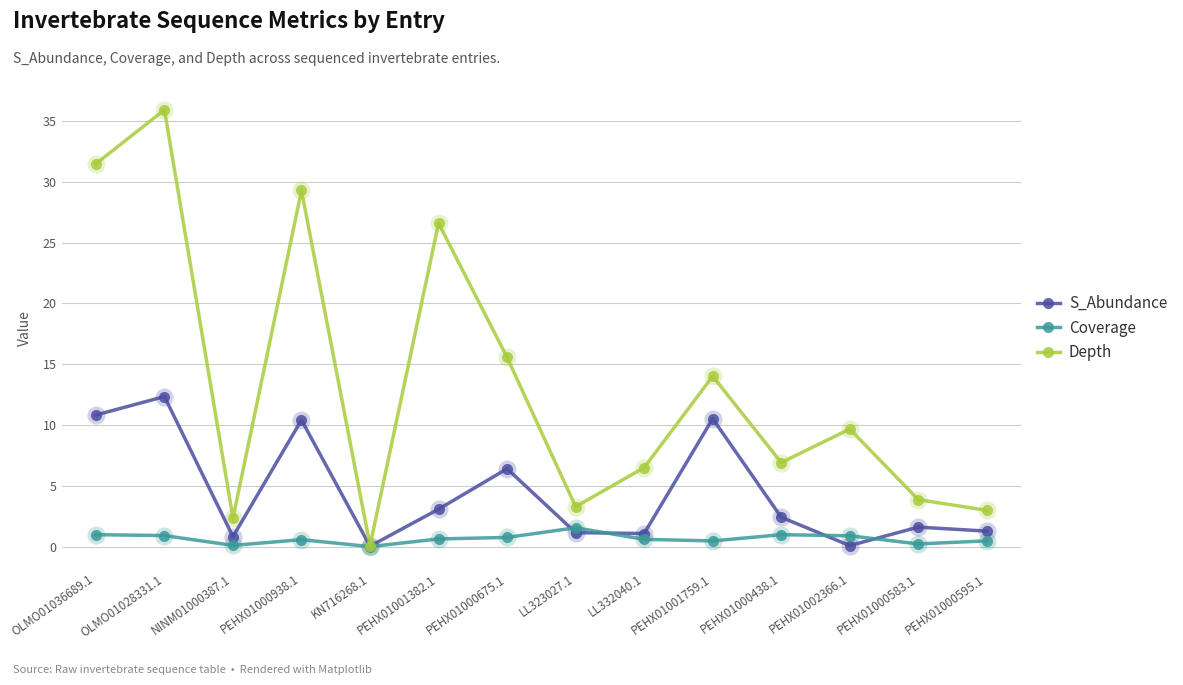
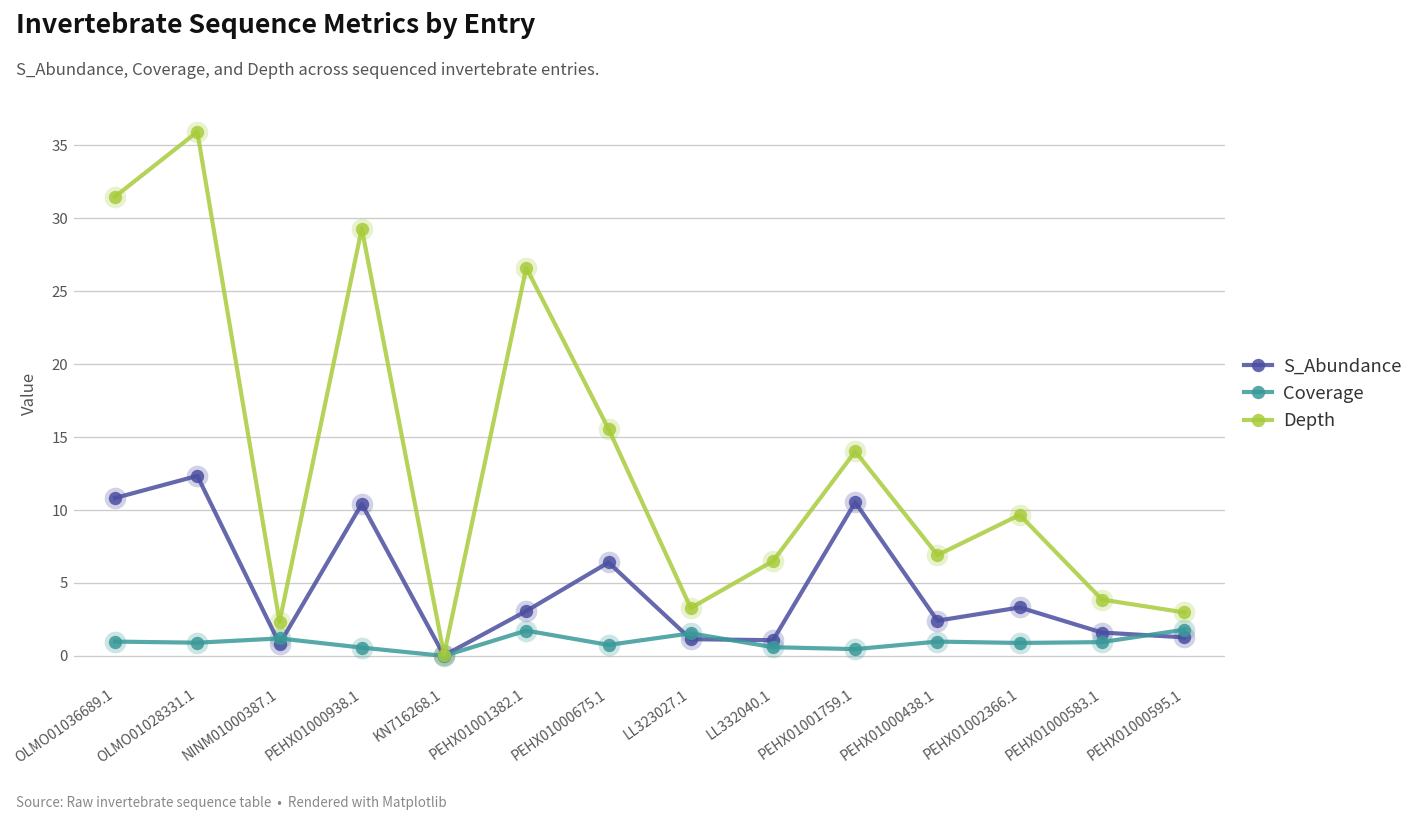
Coverage, NINM01000387.1: 0.1 -> 1.2
Coverage, PEHX01001382.1: 0.6 -> 1.7
S_Abundance, PEHX01002366.1: 0.1 -> 3.3
Coverage, PEHX01000583.1: 0.2 -> 0.9
Coverage, PEHX01000595.1: 0.5 -> 1.8
